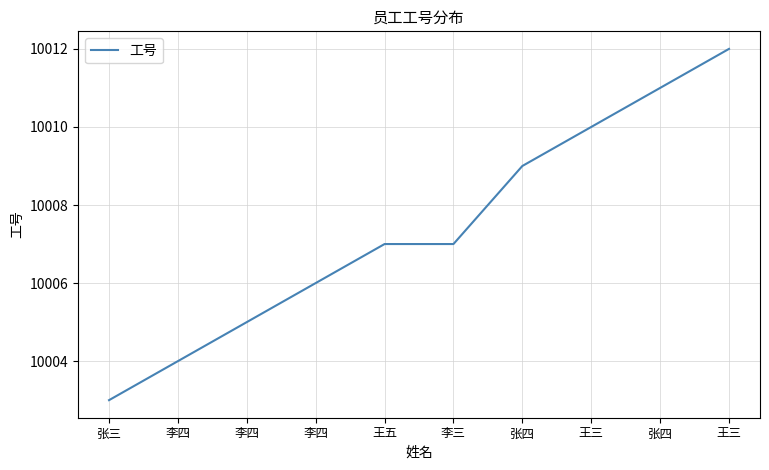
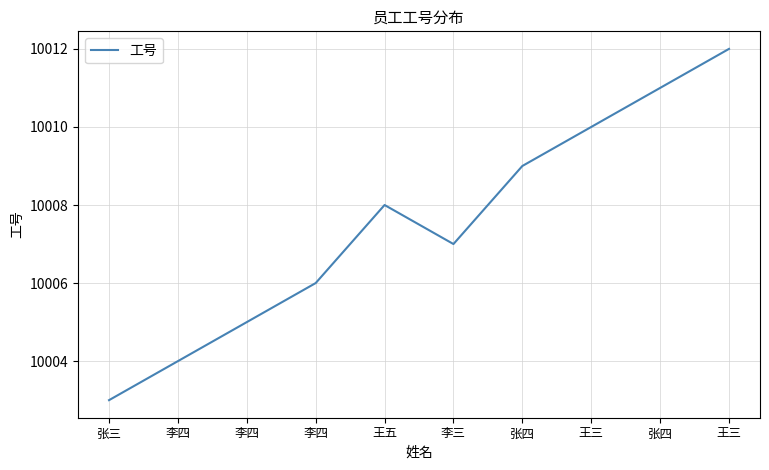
王五: 10007 -> 10008
